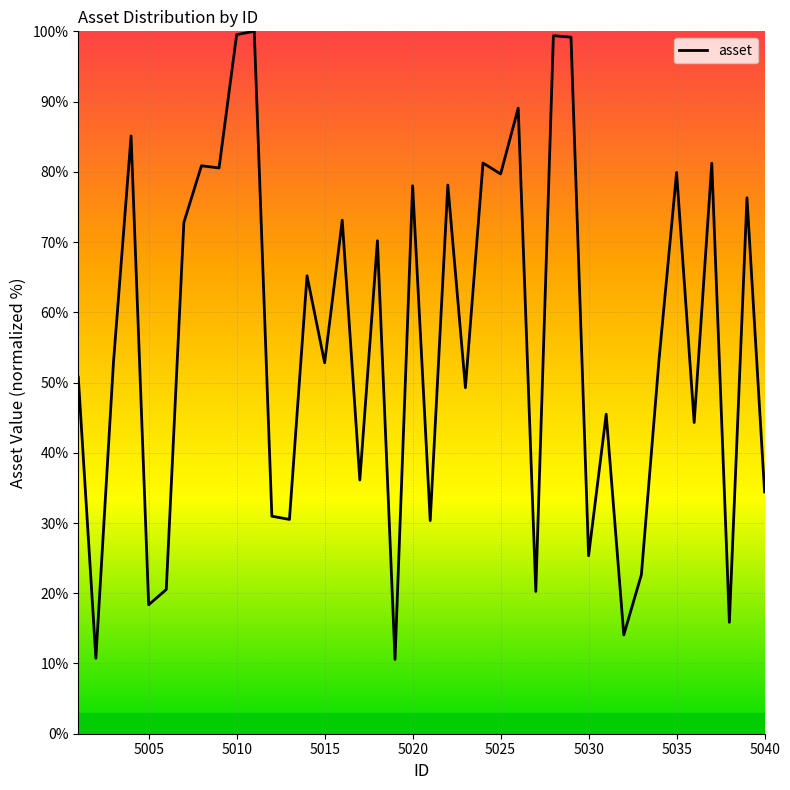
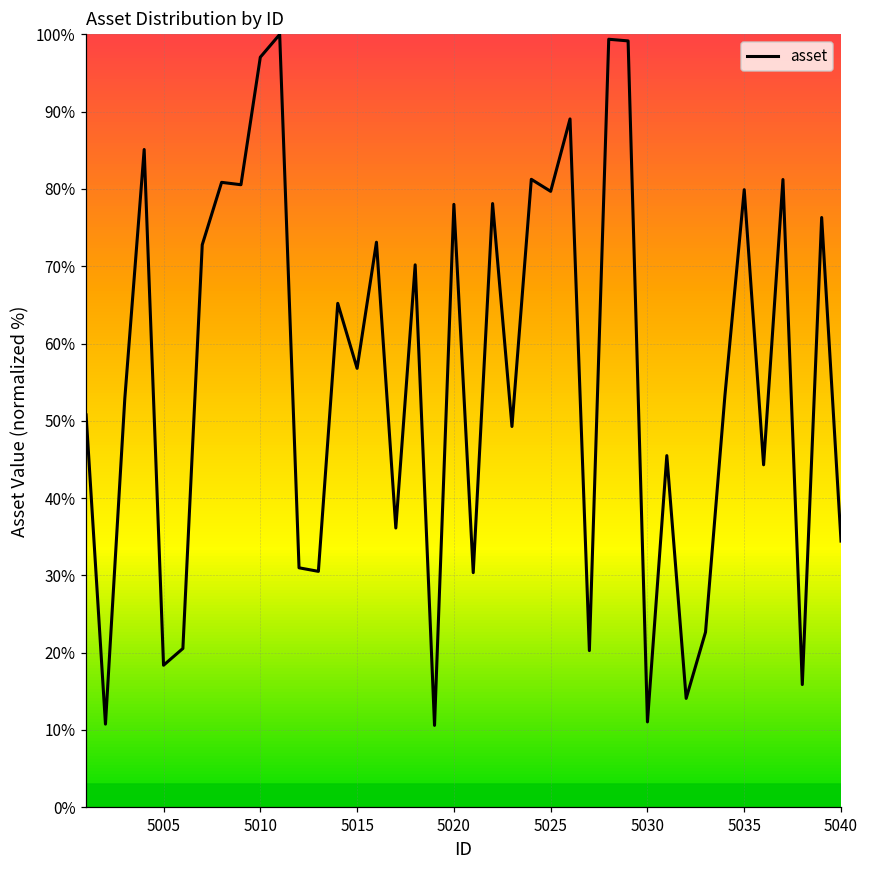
5010: 100% -> 97%
5015: 53% -> 57%
5030: 25% -> 11%
